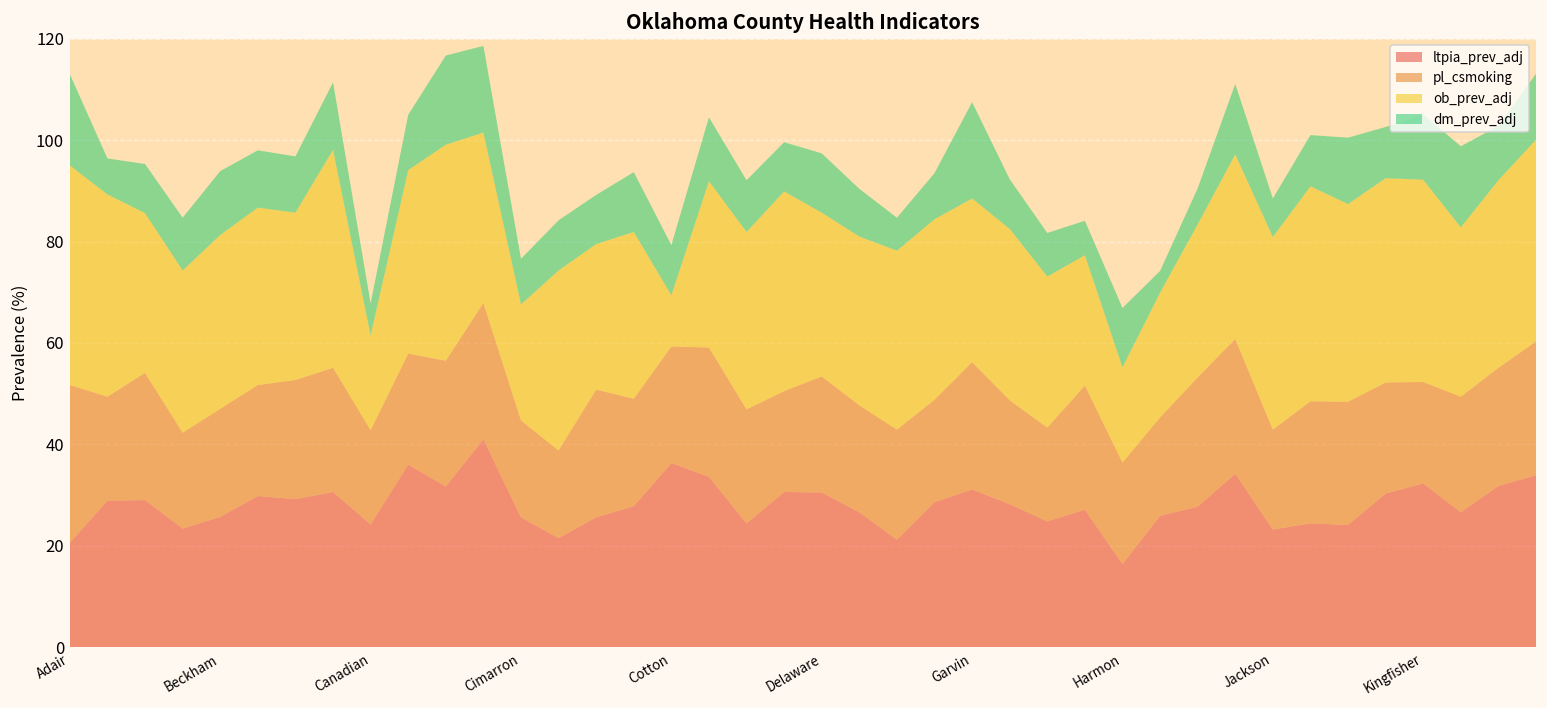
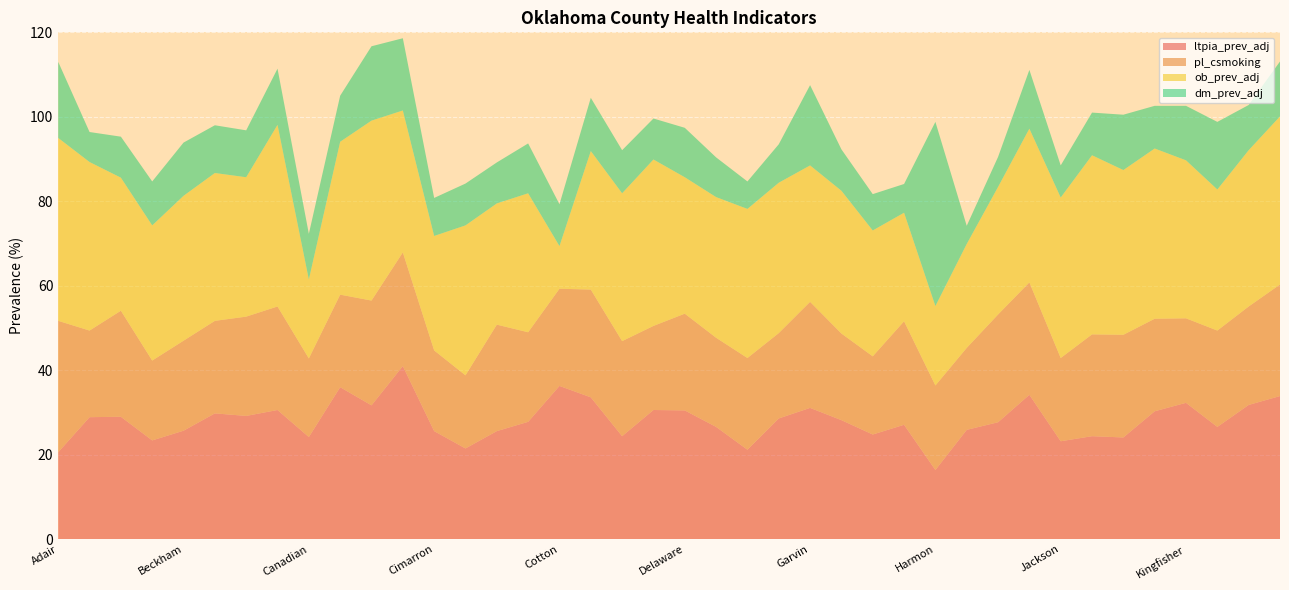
dm_prev_adj, Canadian: 6 -> 11
ob_prev_adj, Cimarron: 23 -> 27
dm_prev_adj, Harmon: 12 -> 44
ob_prev_adj, Kingfisher: 40 -> 37
